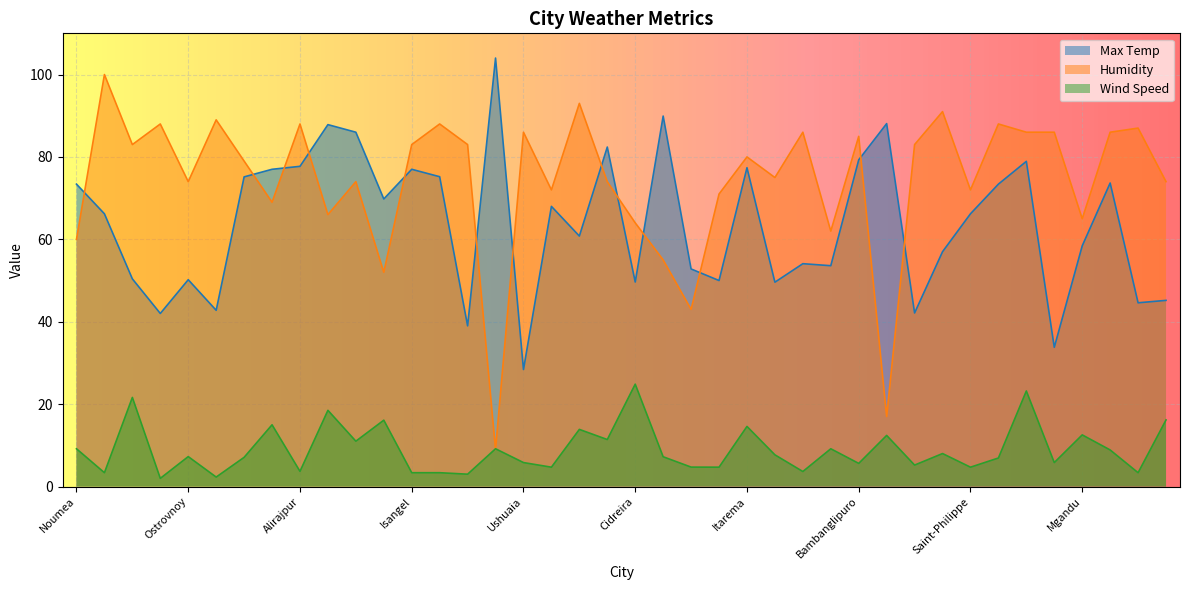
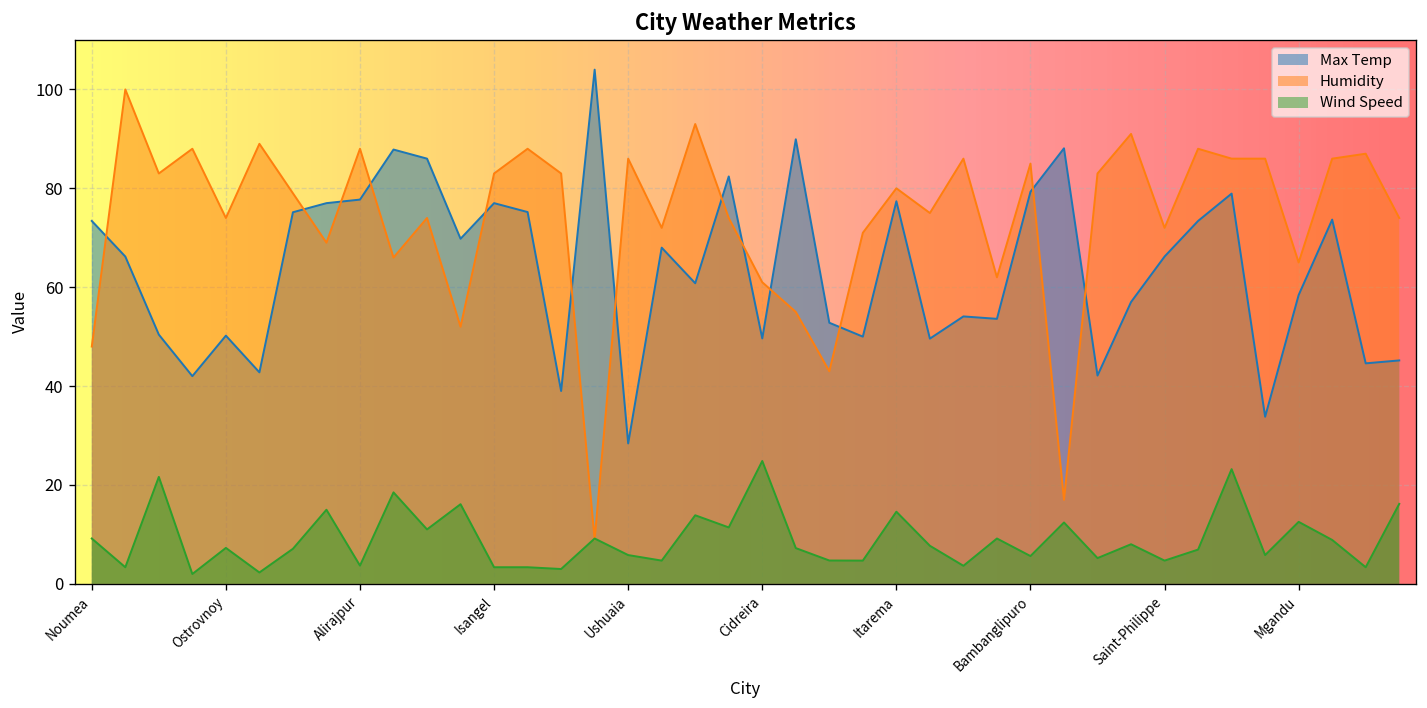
Humidity, Noumea: 60 -> 48
Humidity, Cidreira: 64 -> 61
